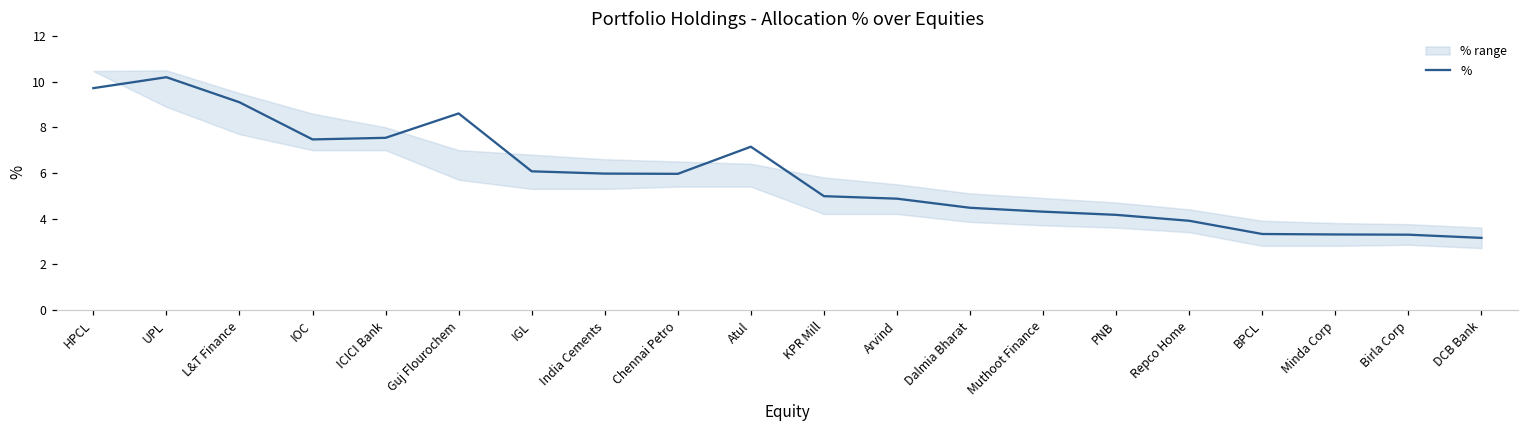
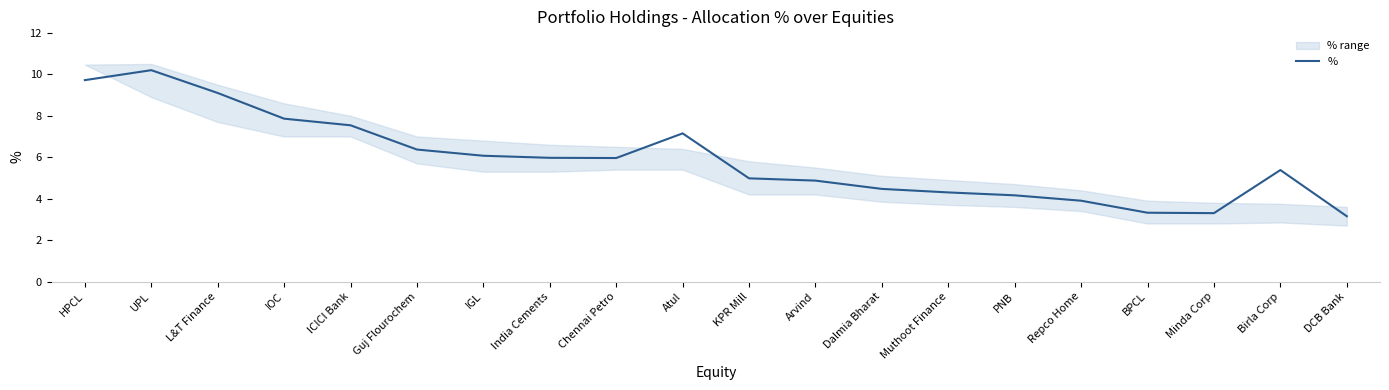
%, IOC: 7.5 -> 7.9
%, Guj Flourochem: 8.6 -> 6.4
%, Birla Corp: 3.3 -> 5.4
